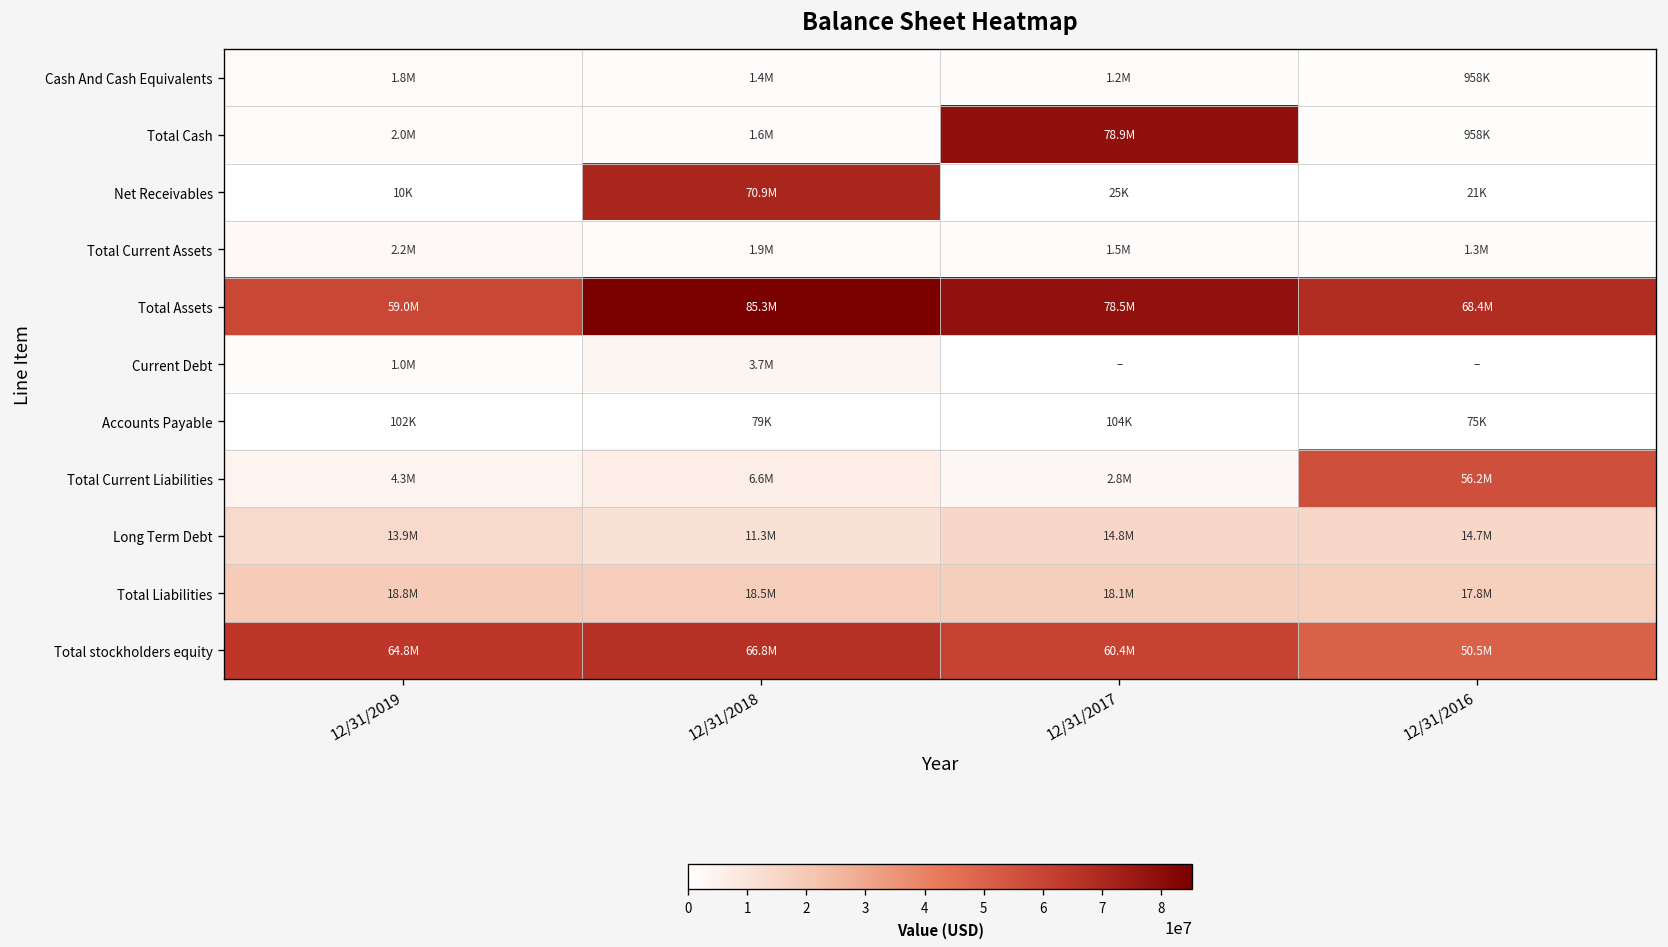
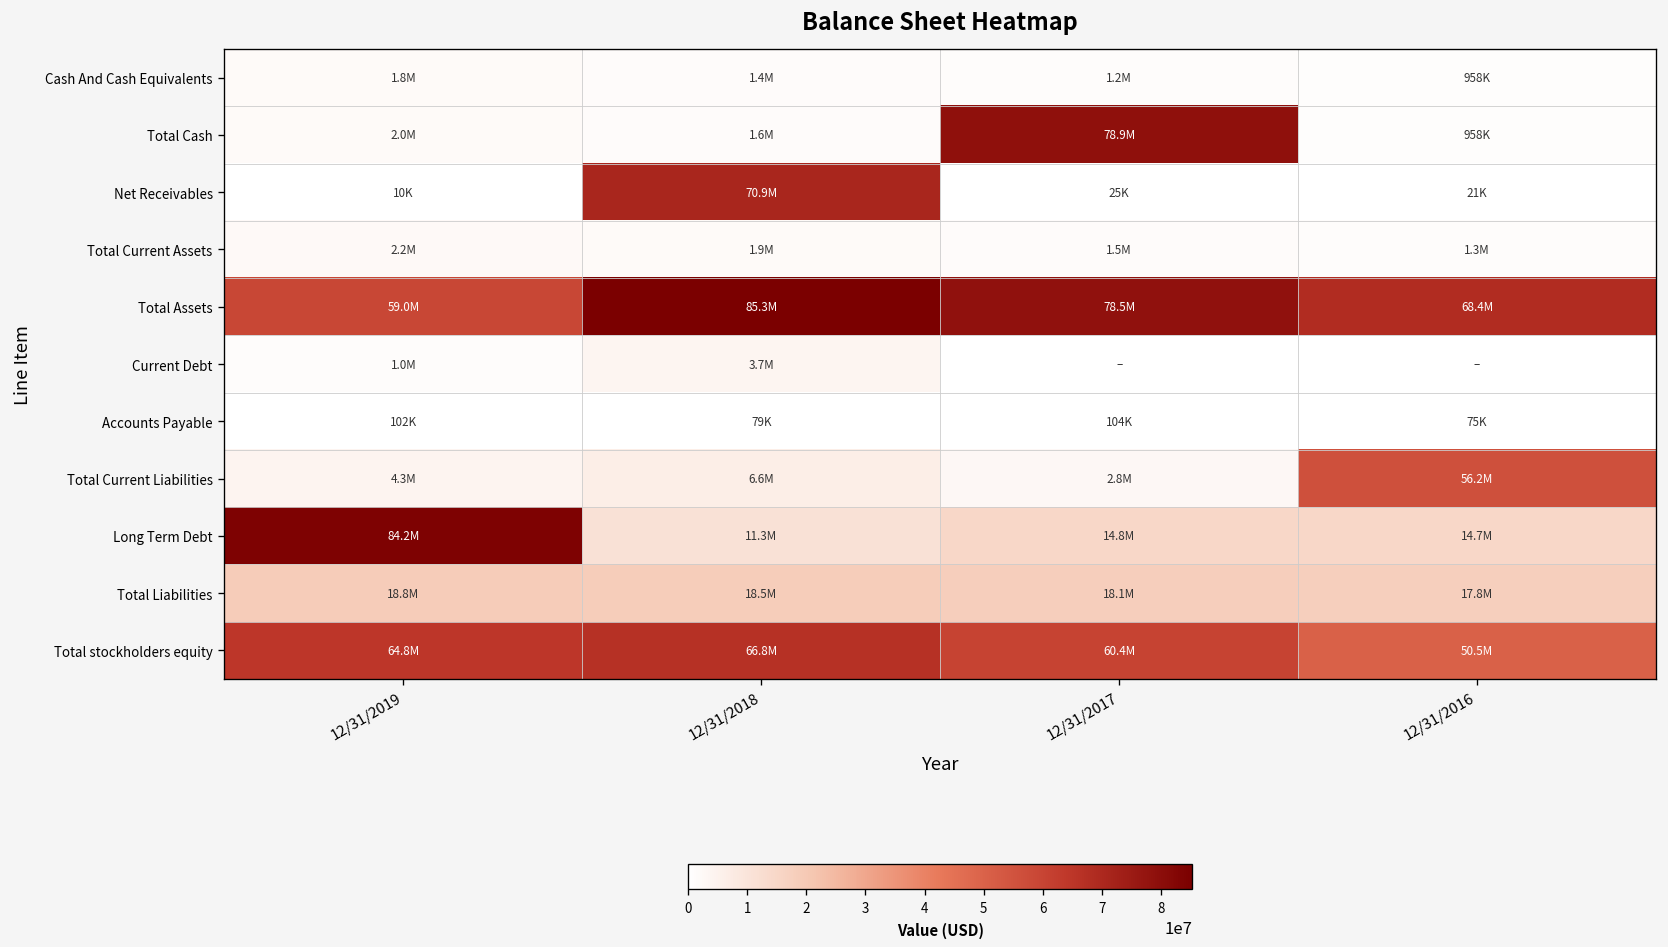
Long Term Debt, 12/31/2019: 13.9M -> 84.2M
